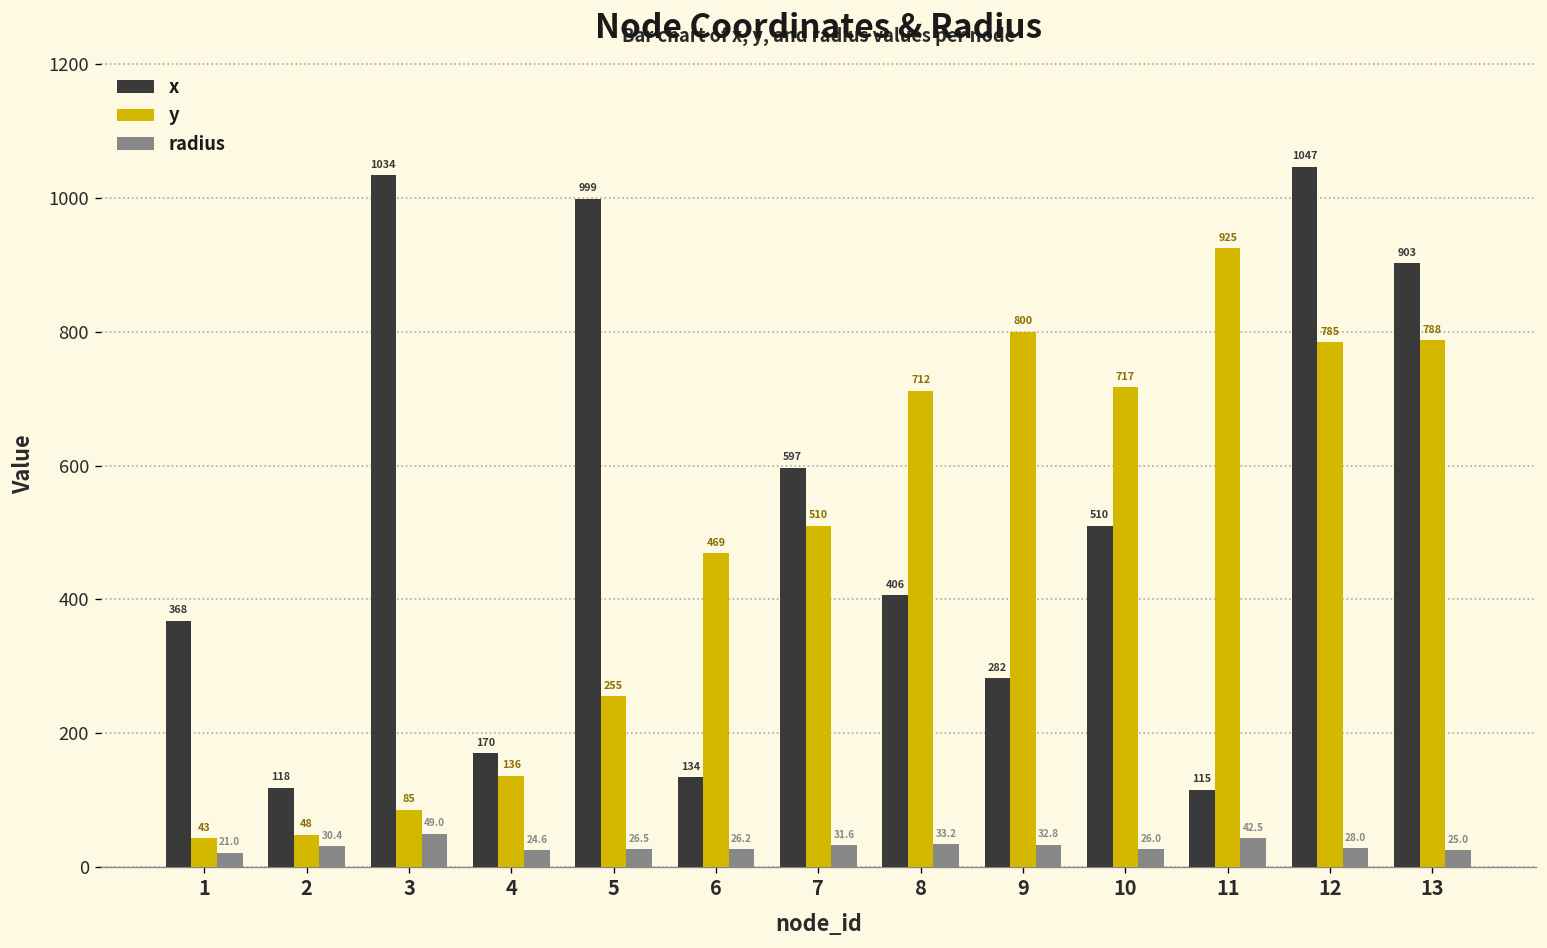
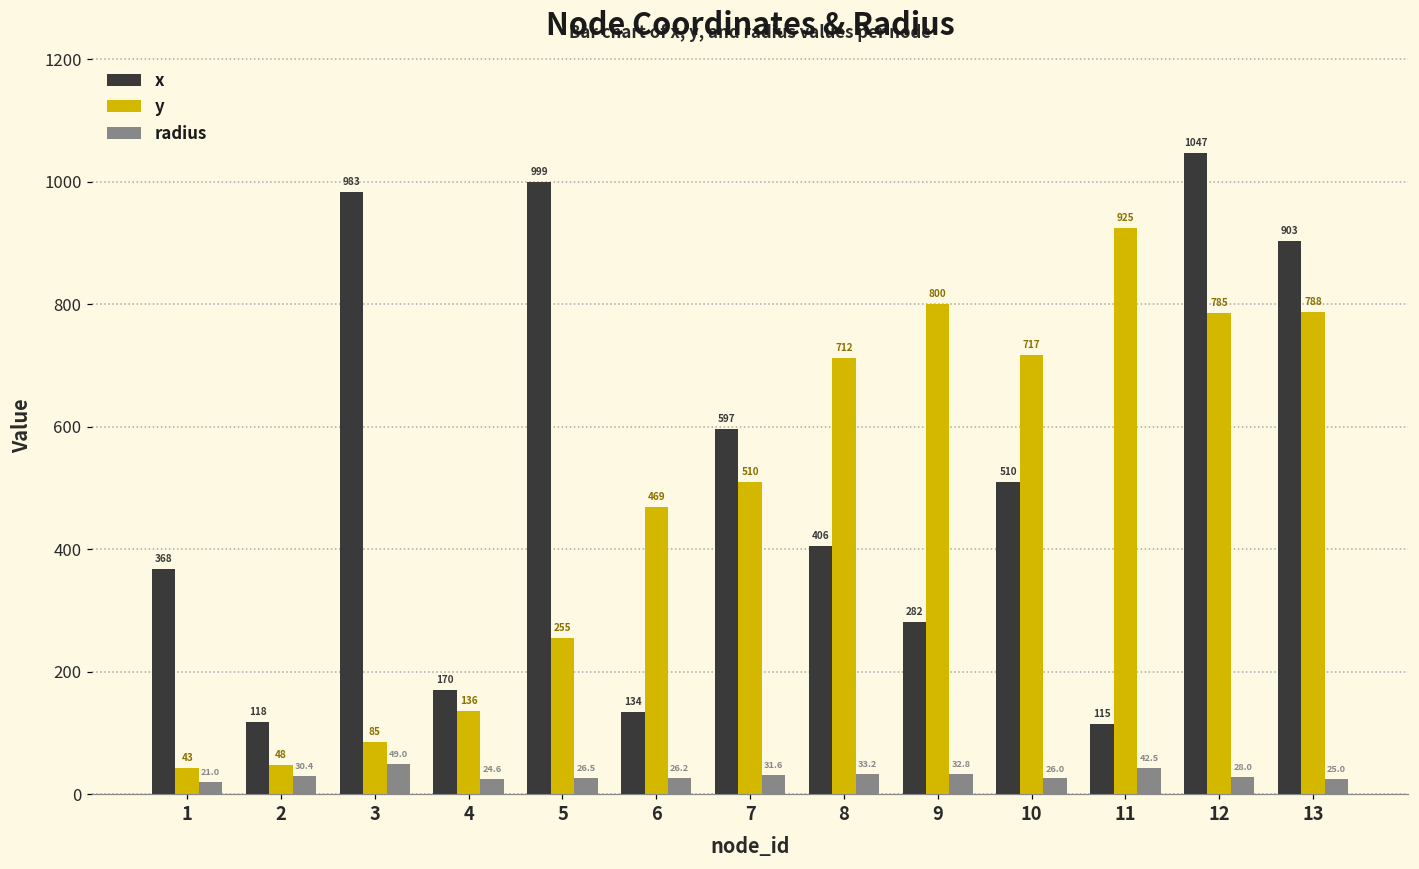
x, 3: 1034 -> 983
